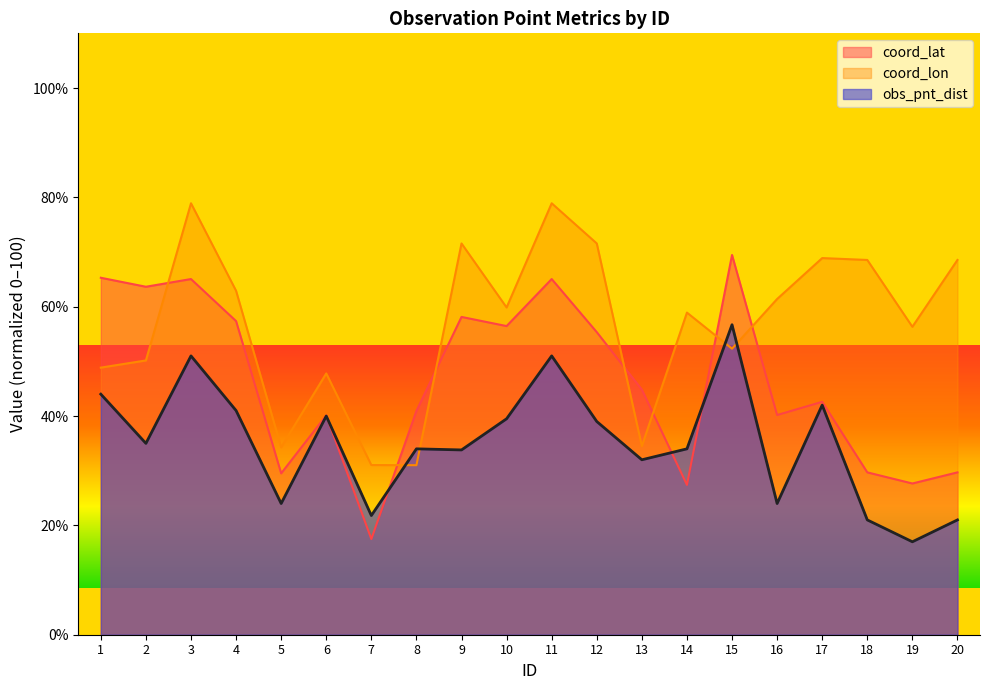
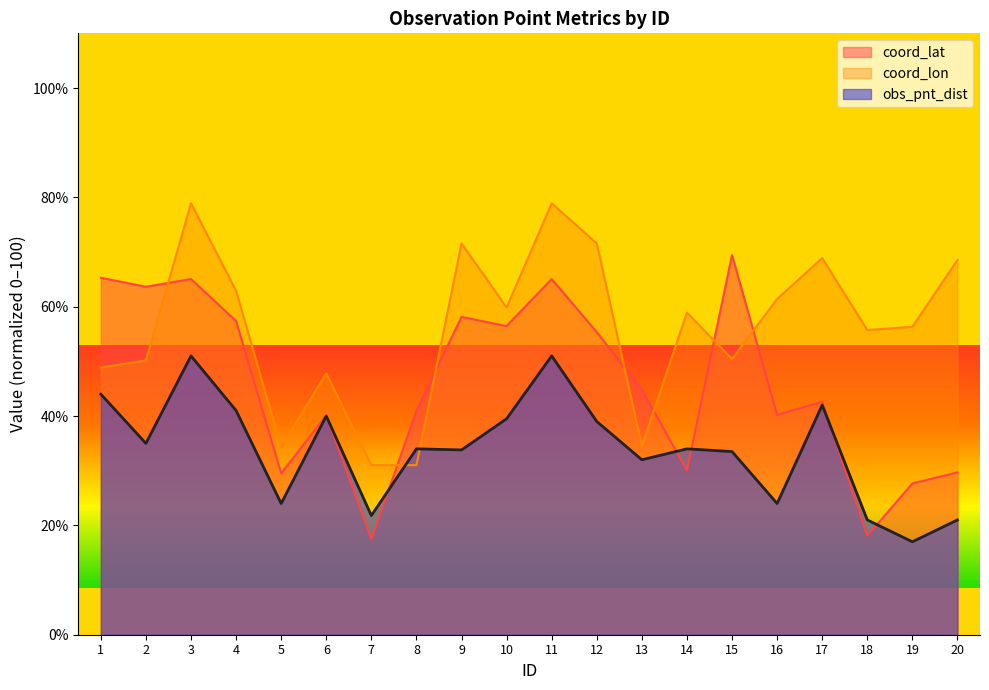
coord_lat, 14: 27% -> 30%
coord_lon, 15: 52% -> 50%
obs_pnt_dist, 15: 57% -> 34%
coord_lat, 18: 30% -> 18%
coord_lon, 18: 69% -> 56%
